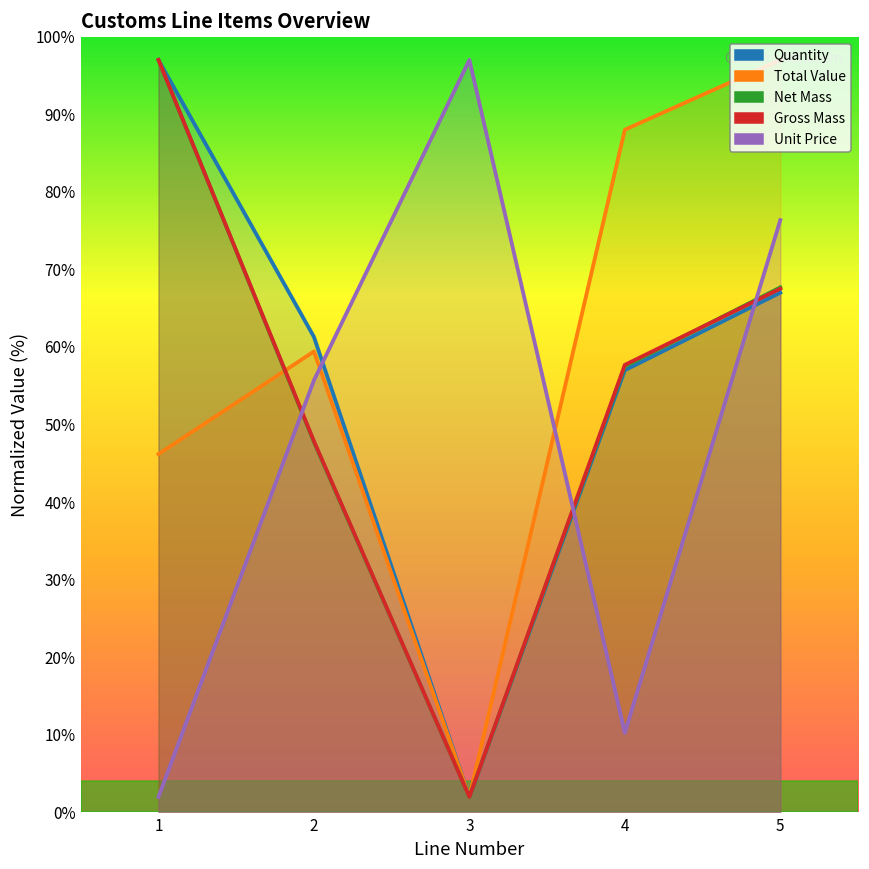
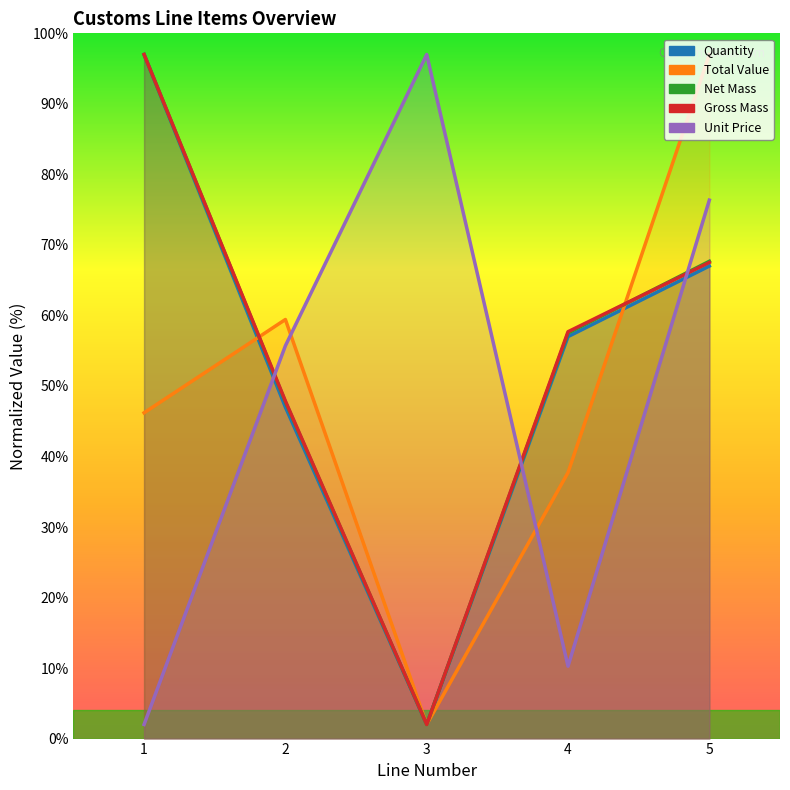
Quantity, 2: 61% -> 47%
Total Value, 4: 88% -> 38%
